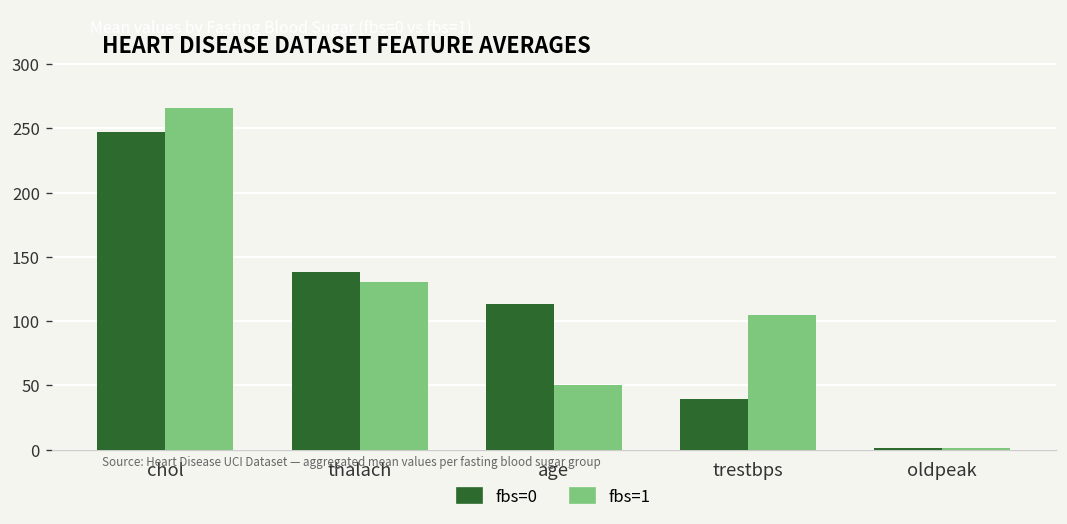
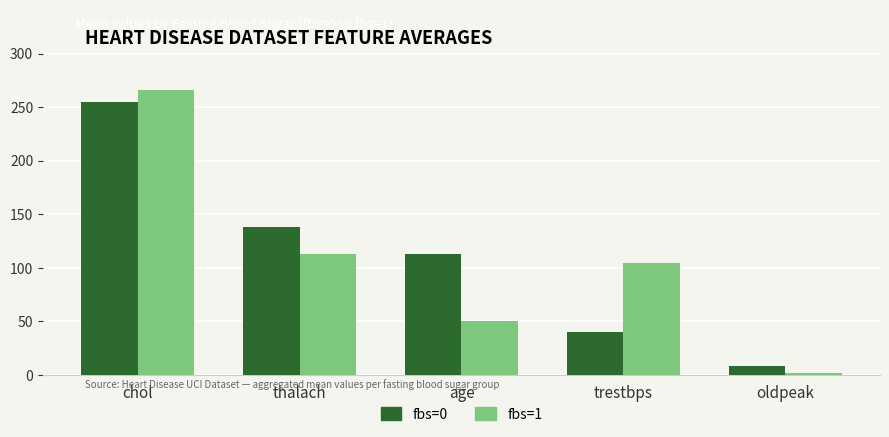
fbs=0, chol: 247 -> 255
fbs=1, thalach: 130 -> 113
fbs=0, oldpeak: 1 -> 9
